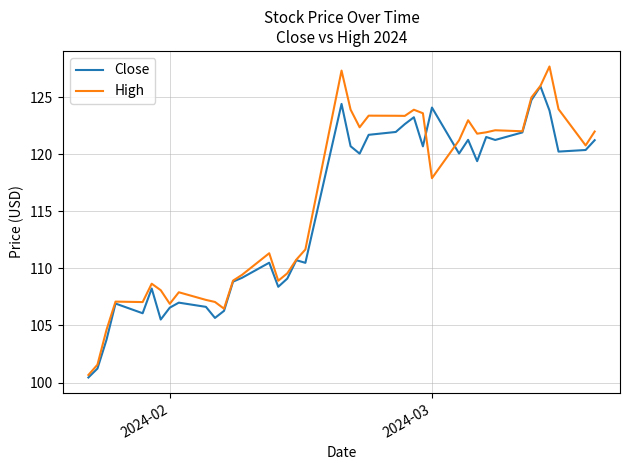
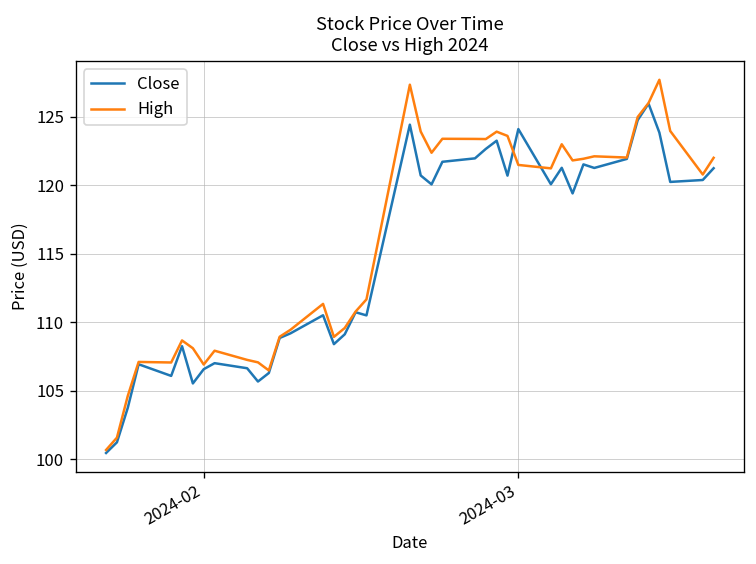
High, 2024-03: 117.9 -> 121.5
